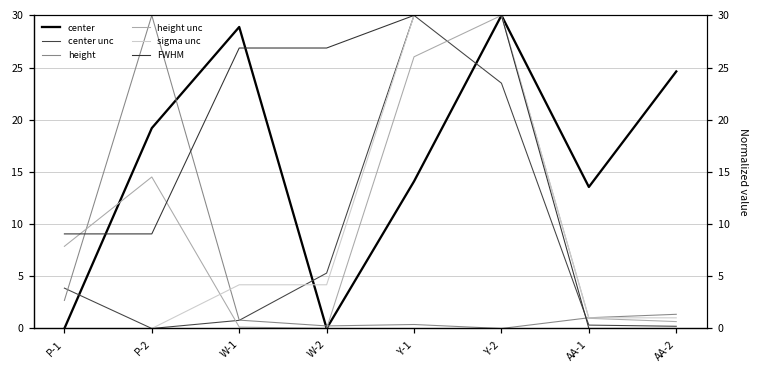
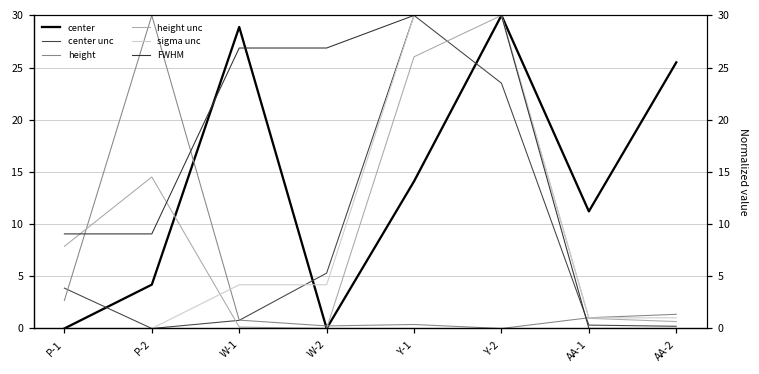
center, P-2: 19 -> 4
center, AA-1: 14 -> 11
center, AA-2: 25 -> 26
